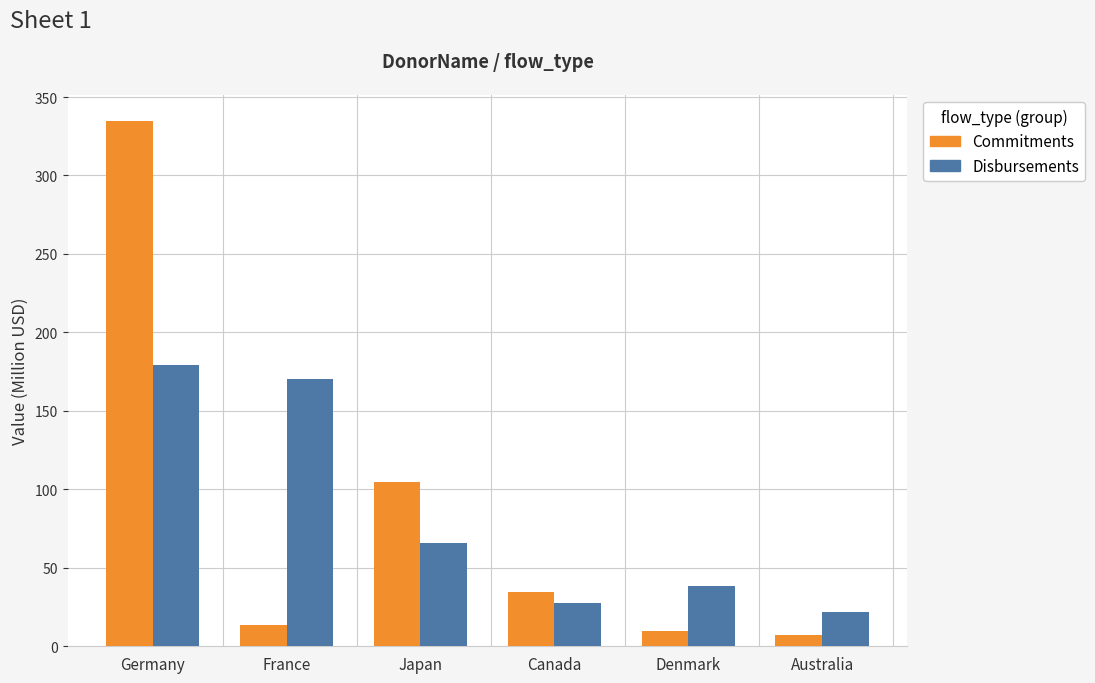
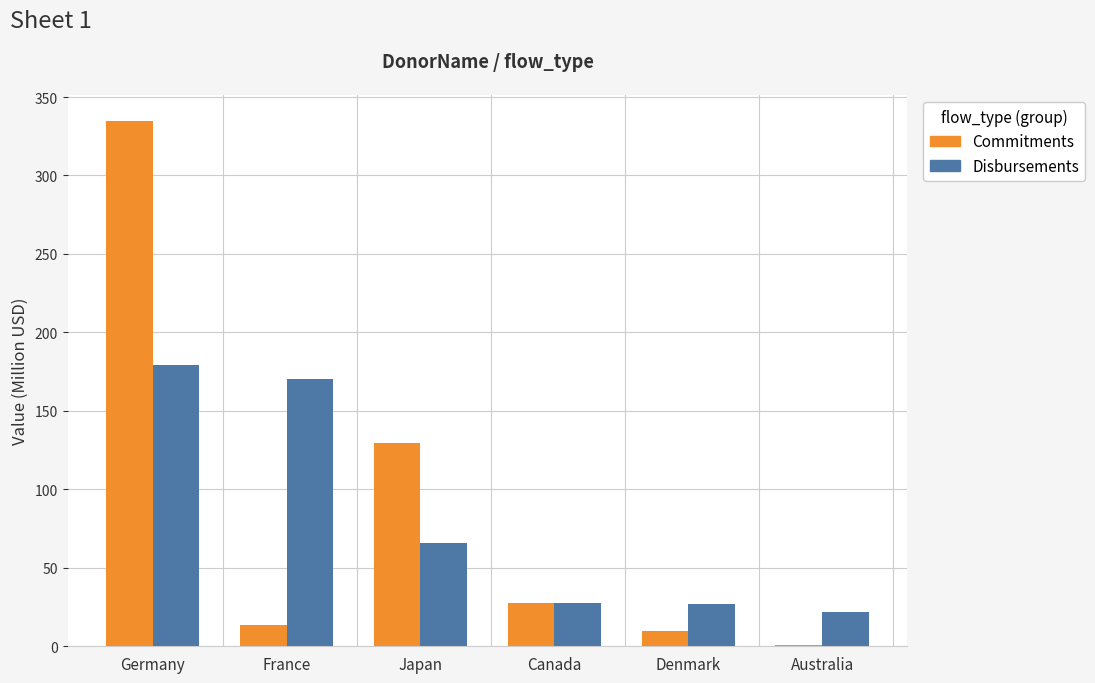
Commitments, Japan: 105 -> 129
Commitments, Canada: 35 -> 28
Disbursements, Denmark: 39 -> 27
Commitments, Australia: 7 -> 1
